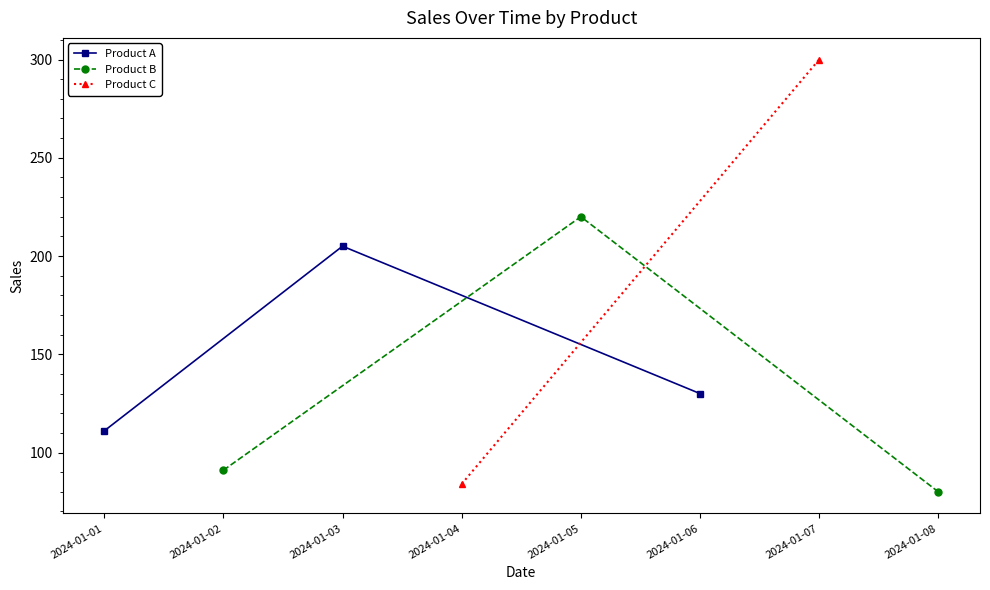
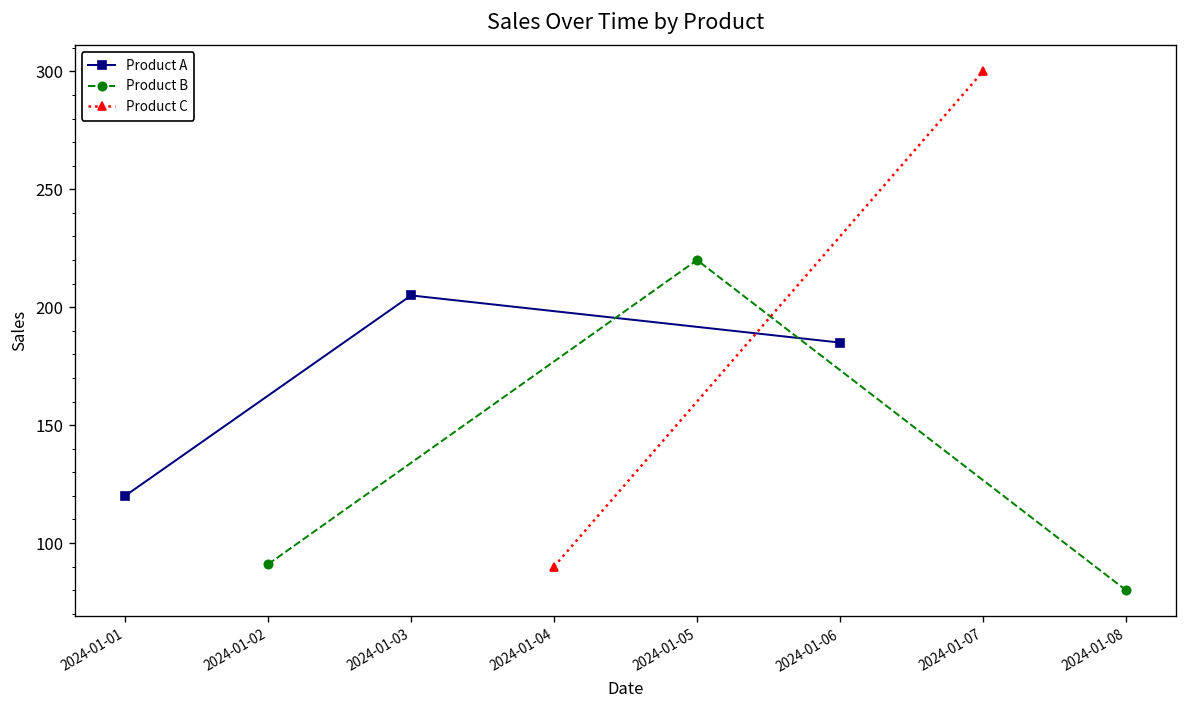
Product A, 2024-01-01: 111 -> 120
Product C, 2024-01-04: 84 -> 90
Product A, 2024-01-06: 130 -> 185
